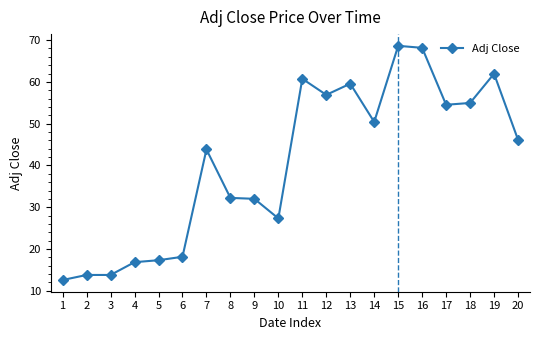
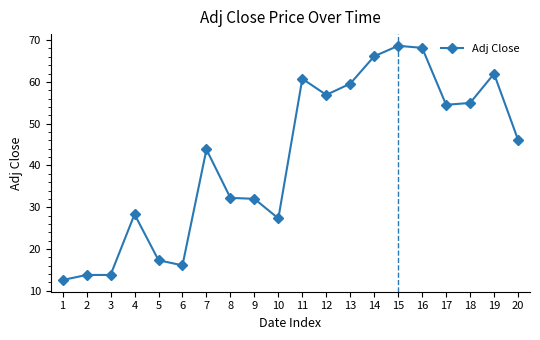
4: 17 -> 28
6: 18 -> 16
14: 50 -> 66
